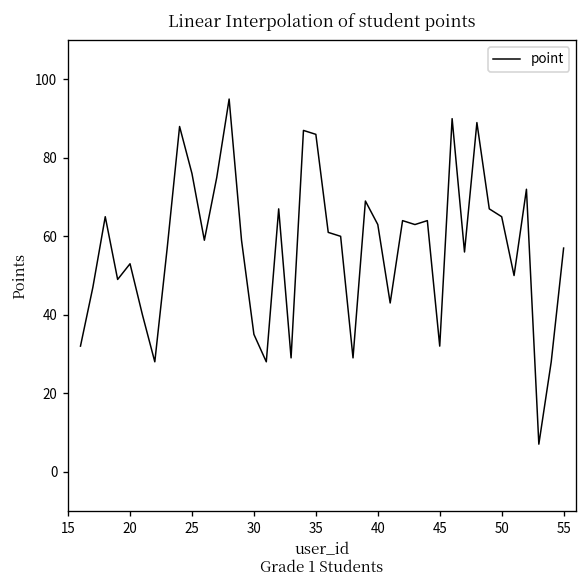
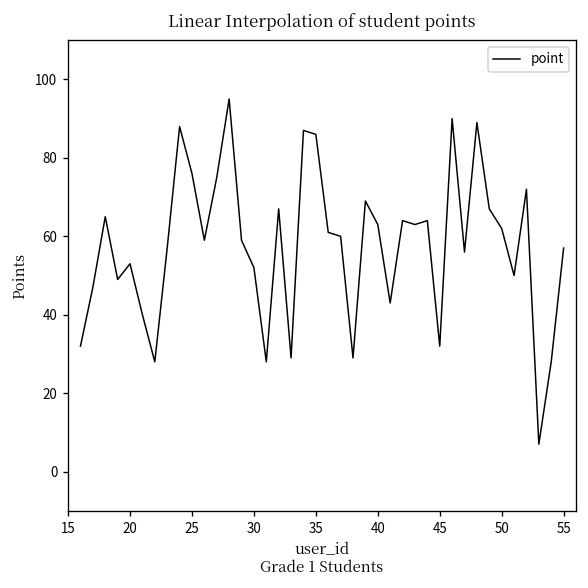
30: 35 -> 52
50: 65 -> 62
